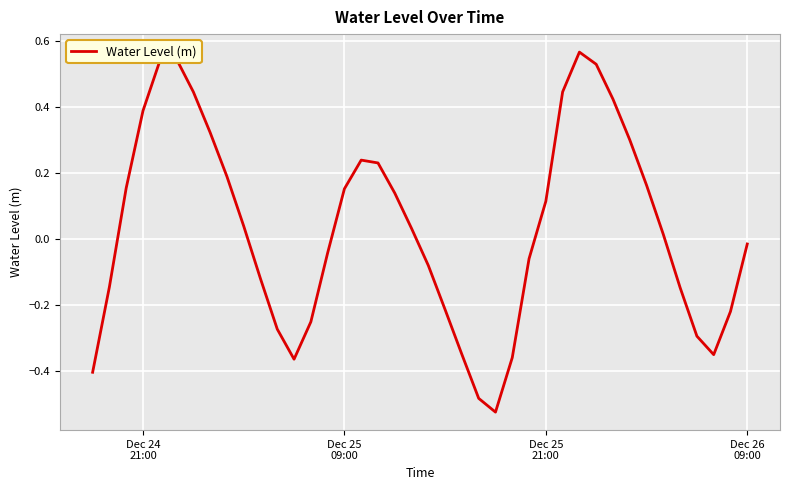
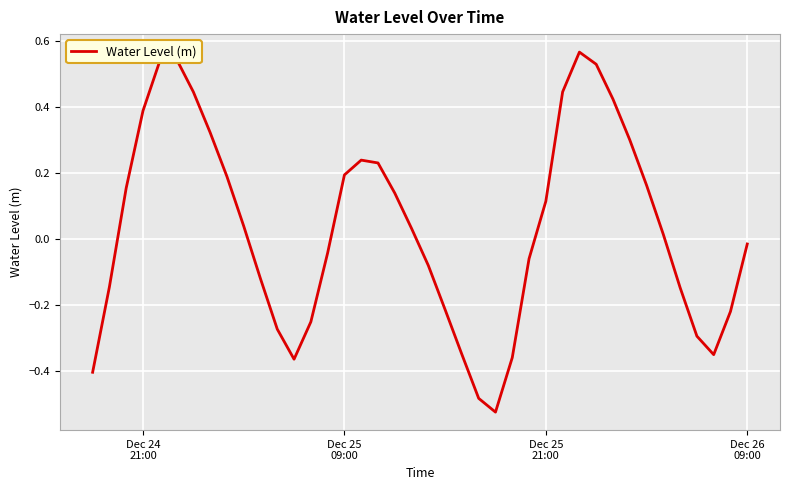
Dec 25 09:00: 0.15 -> 0.19
